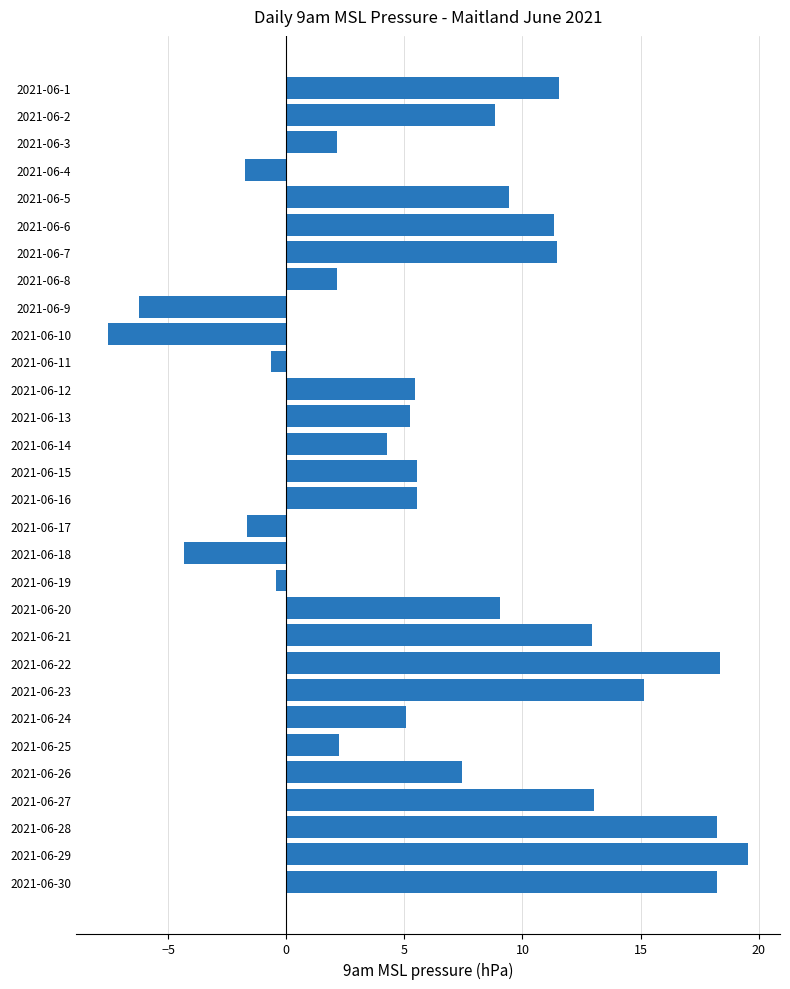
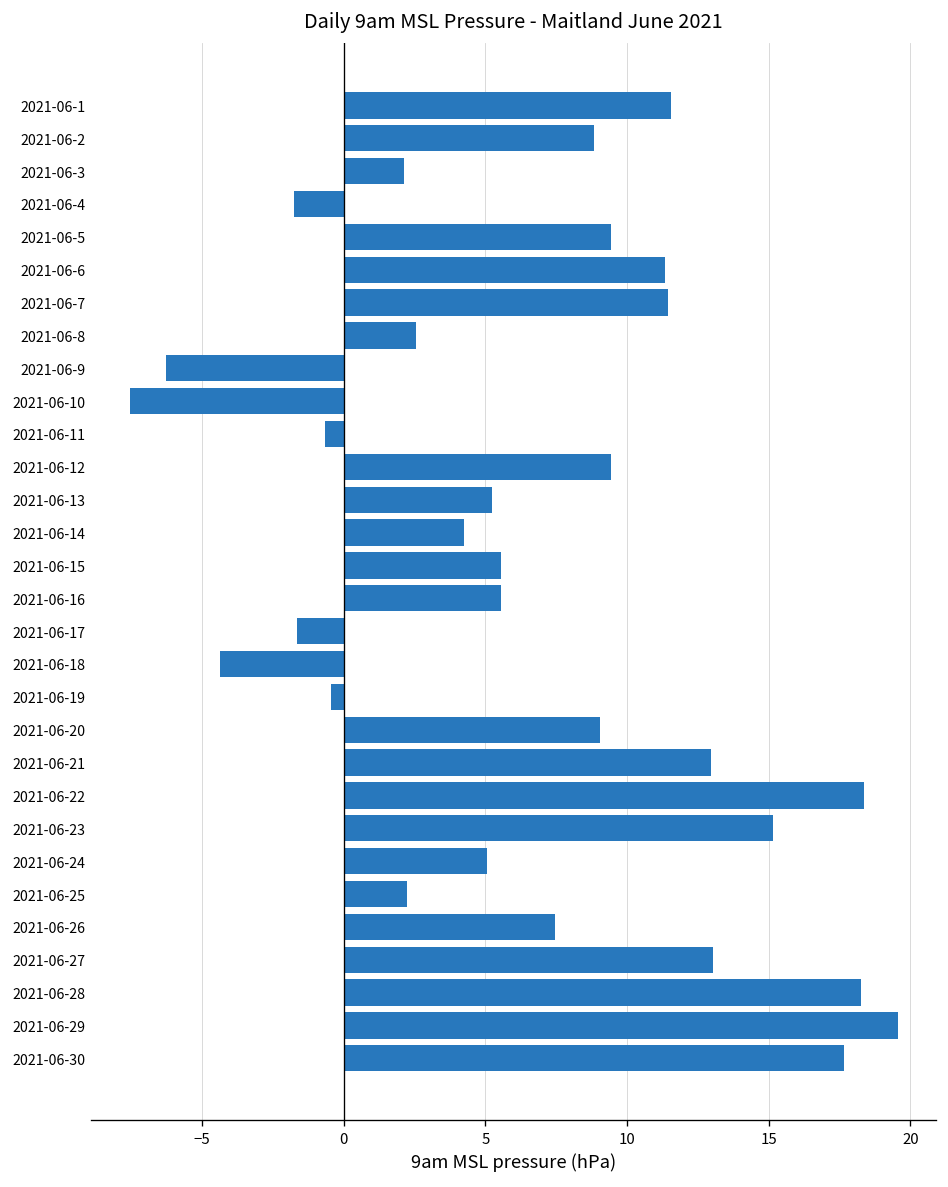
2021-06-8: 2.1 -> 2.5
2021-06-12: 5.5 -> 9.5
2021-06-30: 18.3 -> 17.7
